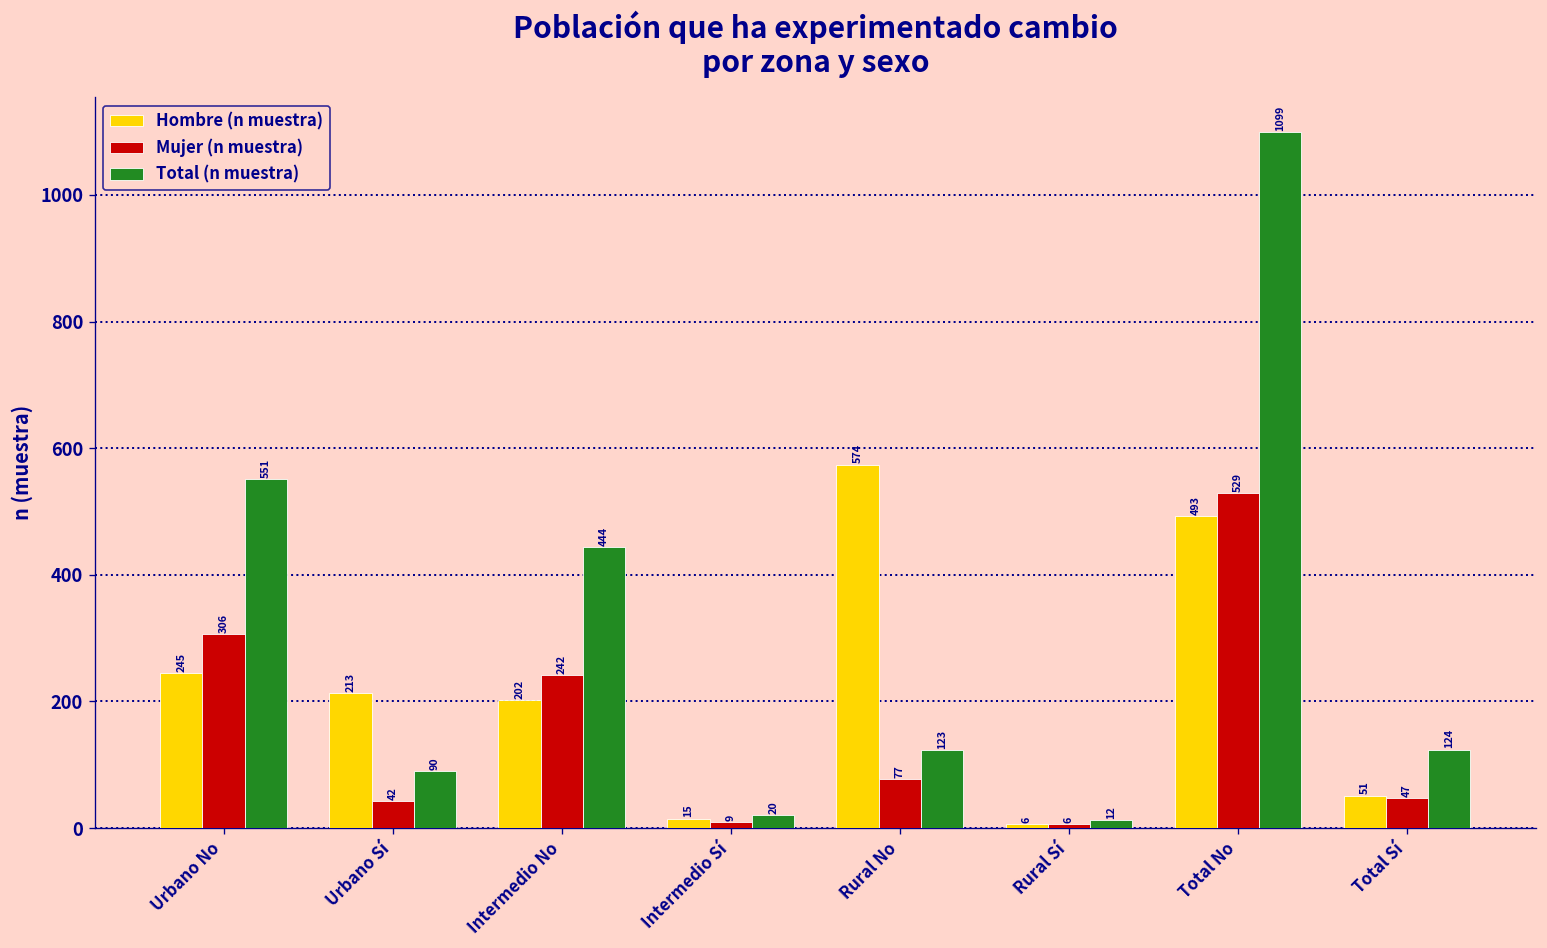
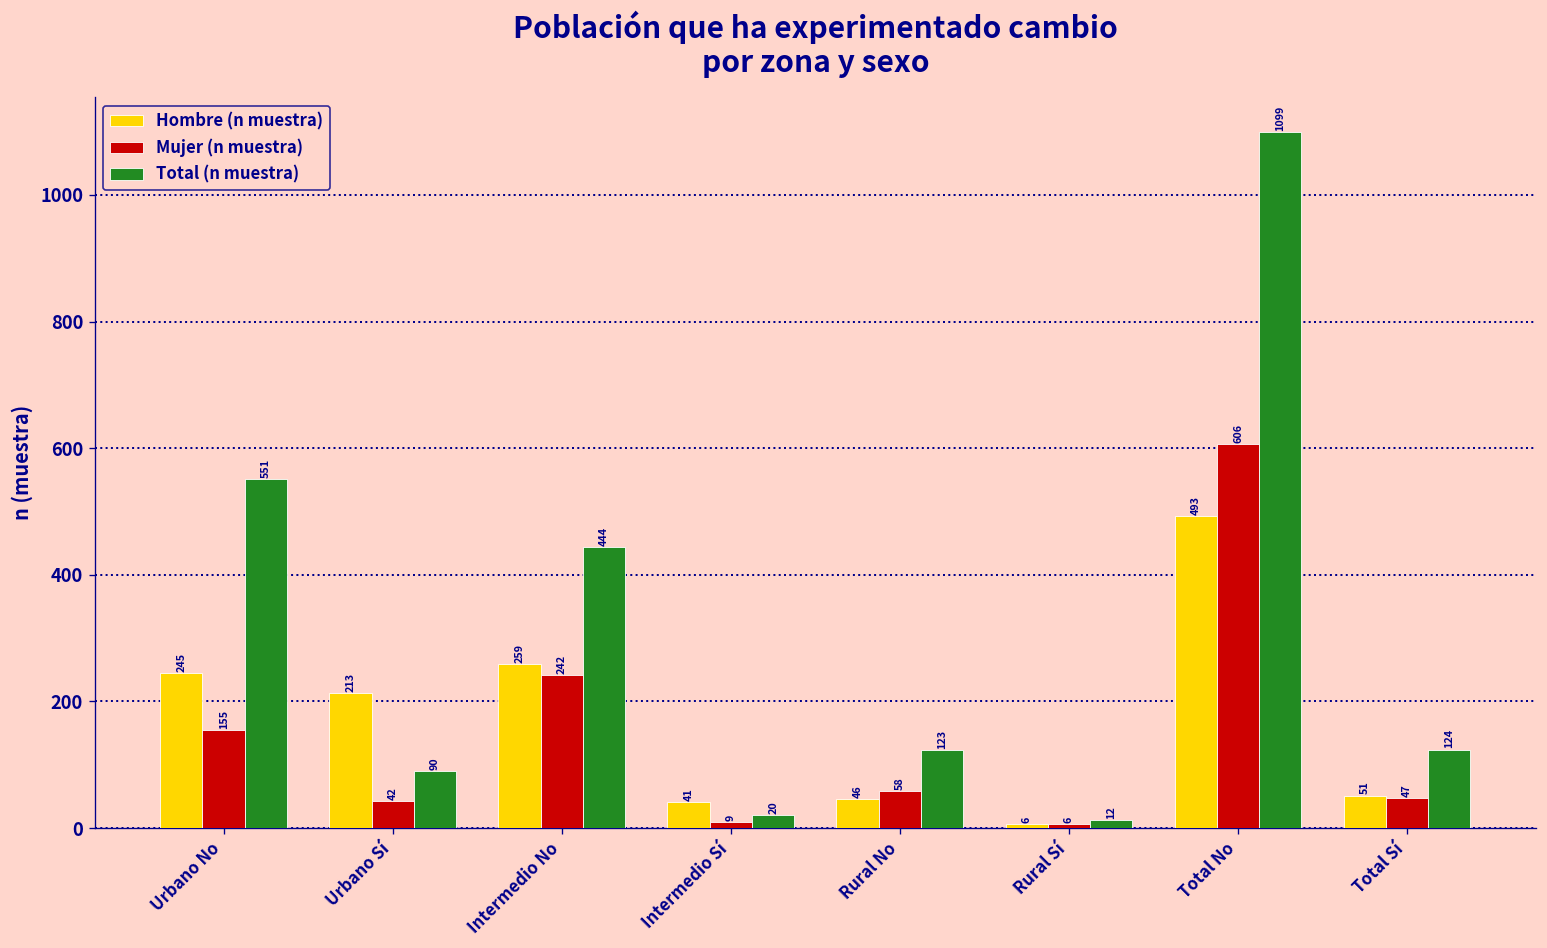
Mujer (n muestra), Urbano No: 306 -> 155
Hombre (n muestra), Intermedio No: 202 -> 259
Hombre (n muestra), Intermedio Sí: 15 -> 41
Hombre (n muestra), Rural No: 574 -> 46
Mujer (n muestra), Rural No: 77 -> 58
Mujer (n muestra), Total No: 529 -> 606
